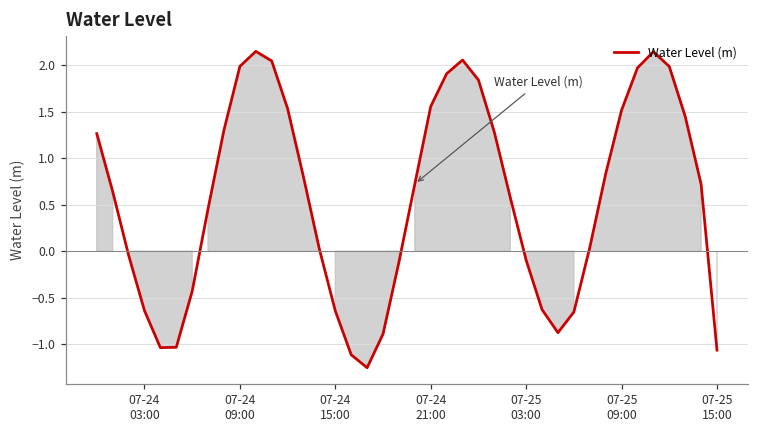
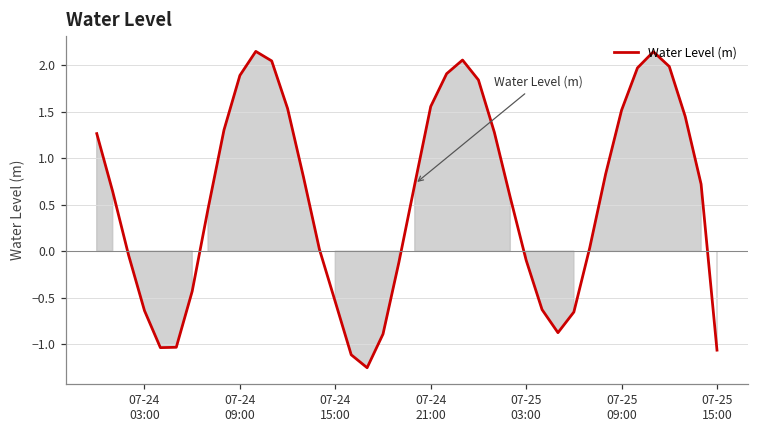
07-24 09:00: 2.0 -> 1.9
07-24 15:00: -0.6 -> -0.5
